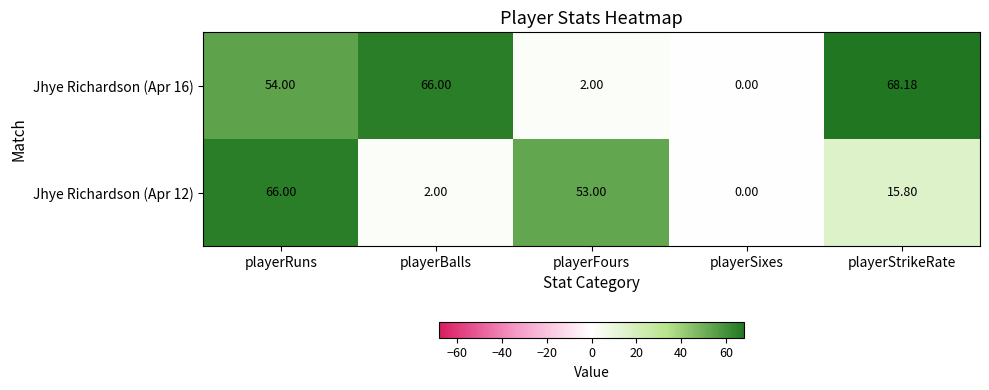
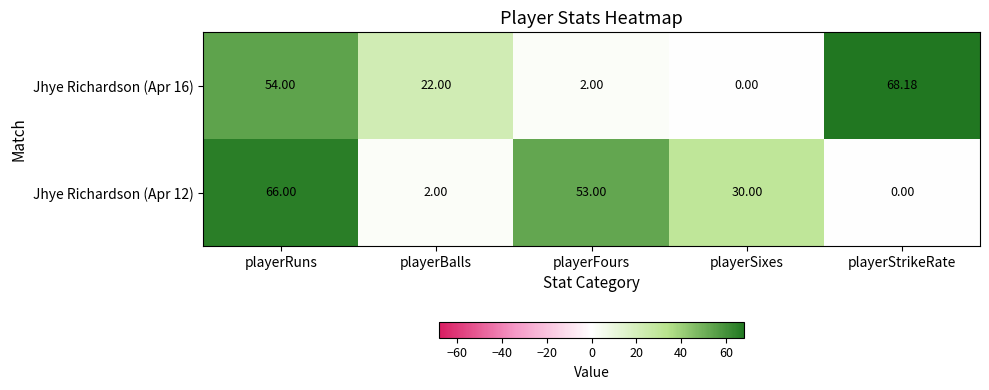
Jhye Richardson (Apr 16), playerBalls: 66.00 -> 22.00
Jhye Richardson (Apr 12), playerSixes: 0.00 -> 30.00
Jhye Richardson (Apr 12), playerStrikeRate: 15.80 -> 0.00
